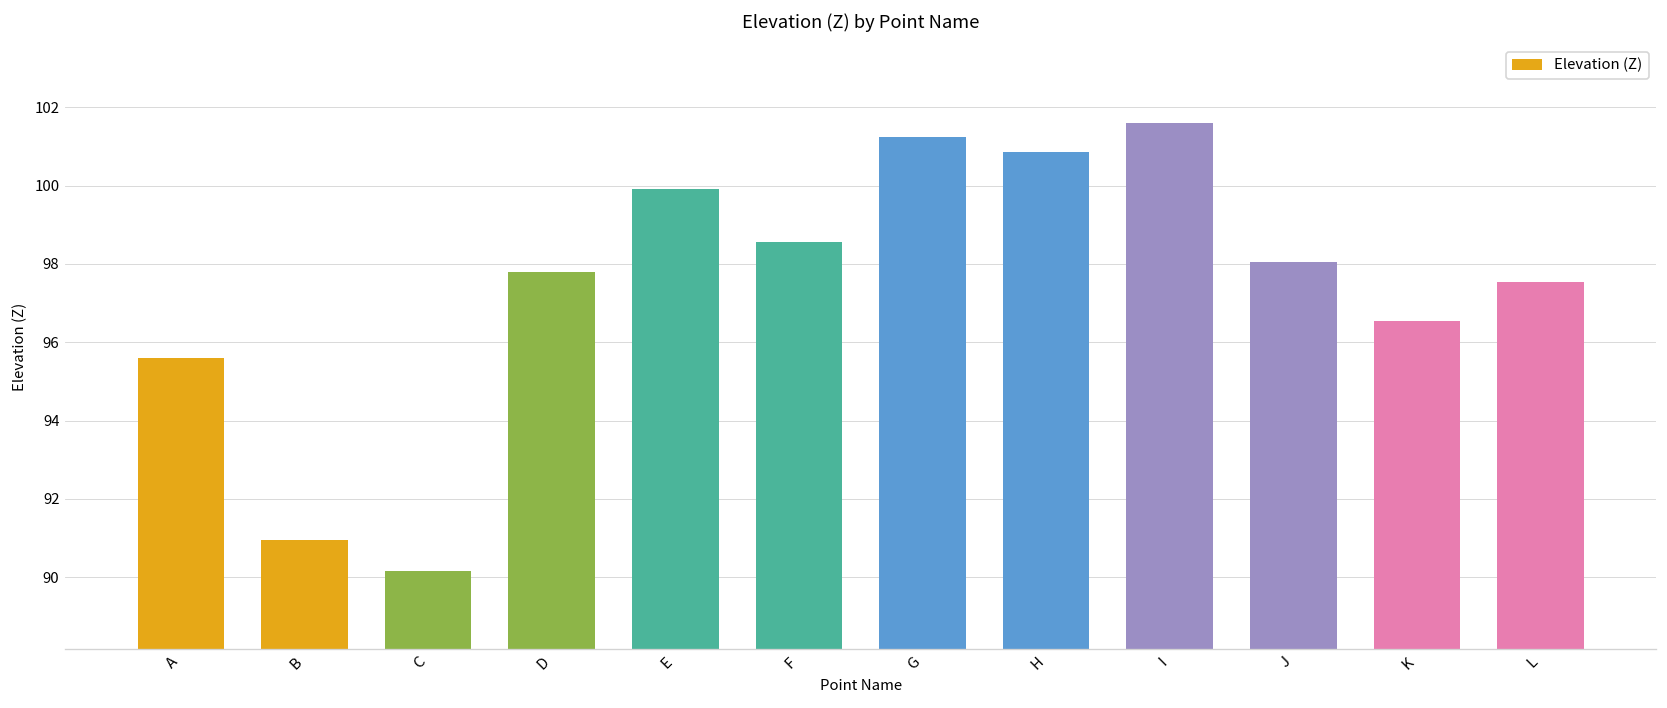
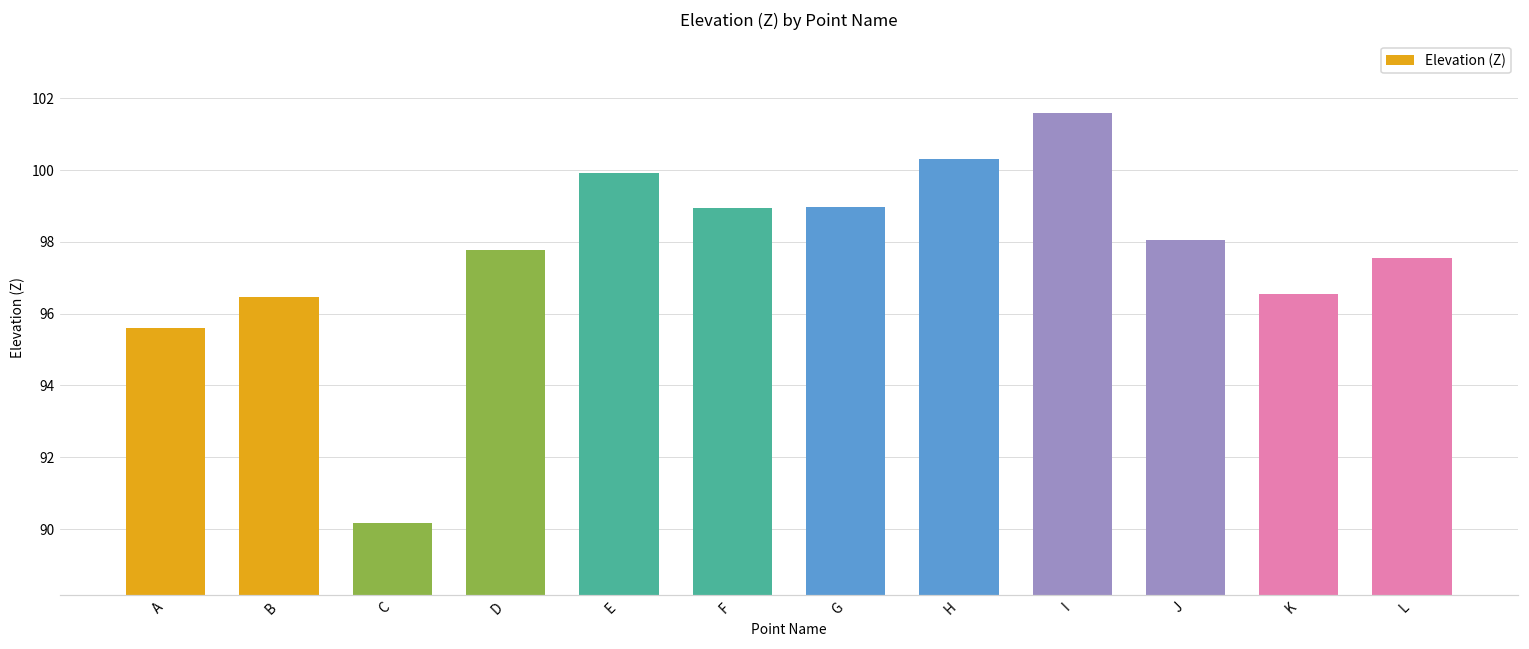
B: 90.9 -> 96.5
F: 98.6 -> 98.9
G: 101.2 -> 99.0
H: 100.9 -> 100.3
